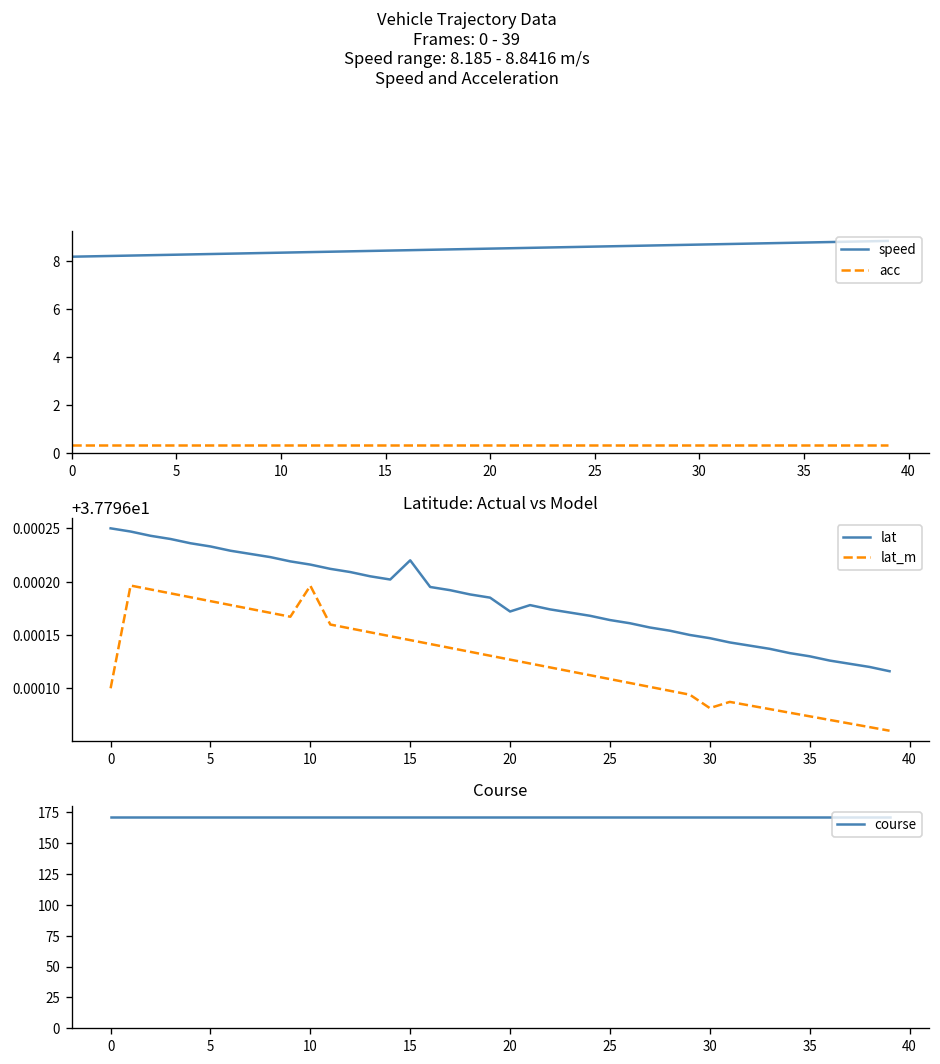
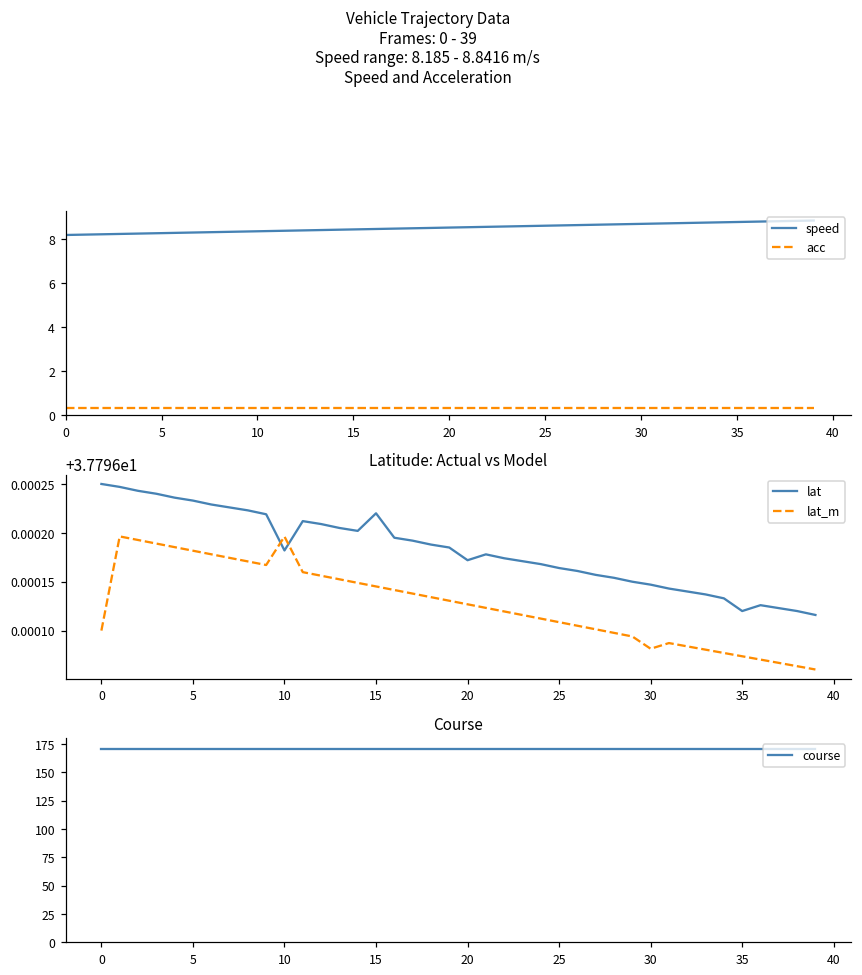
Latitude: Actual vs Model, lat, 10: 37.79622 -> 37.79618
Latitude: Actual vs Model, lat, 35: 37.79613 -> 37.79612
